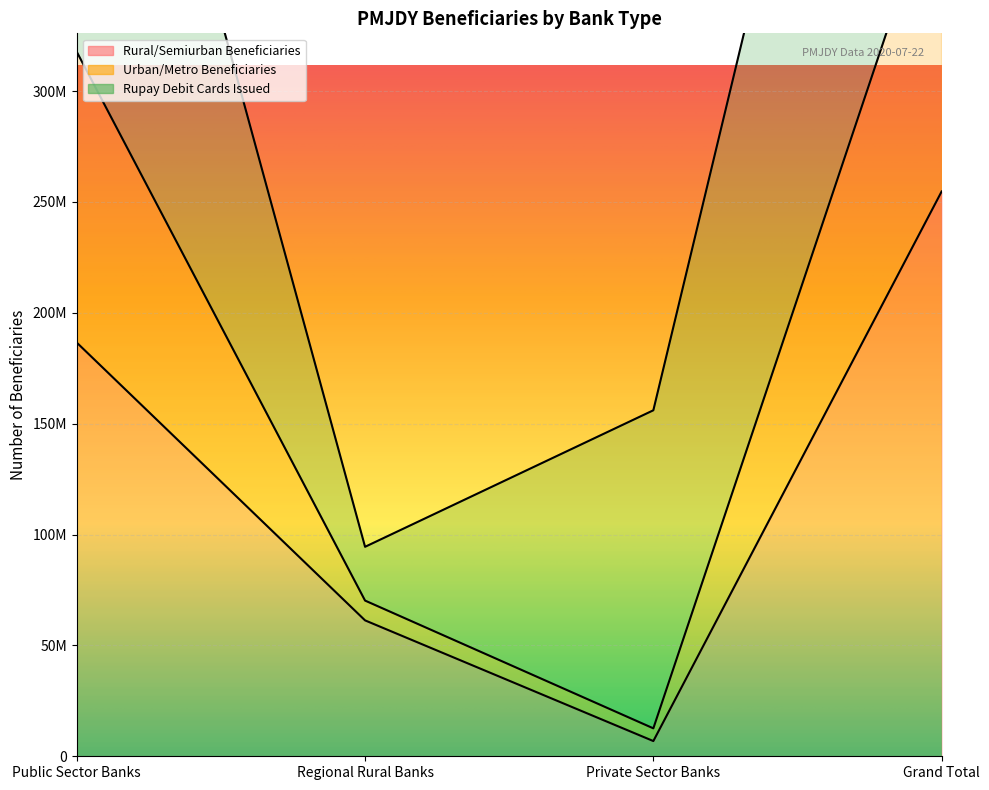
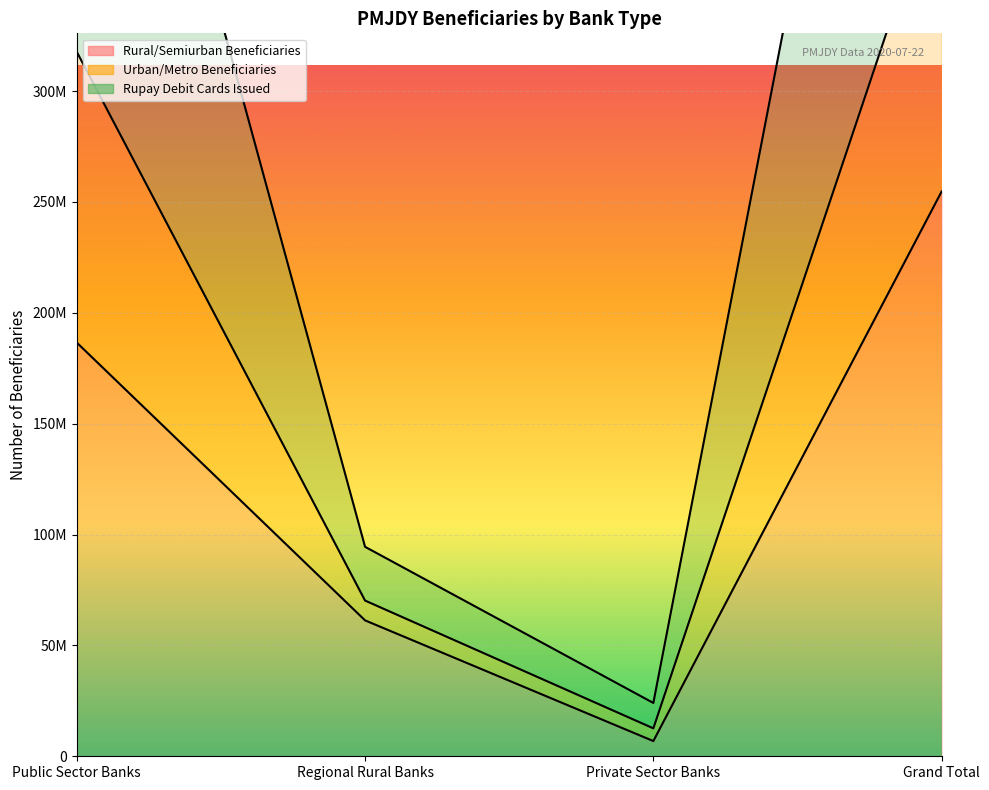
Rupay Debit Cards Issued, Private Sector Banks: 143000000 -> 11000000
